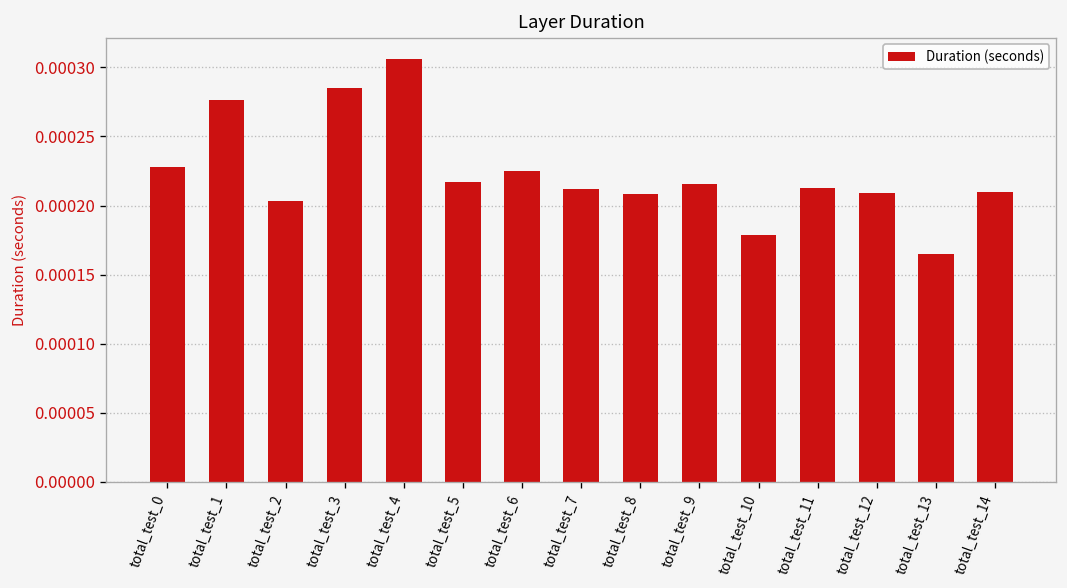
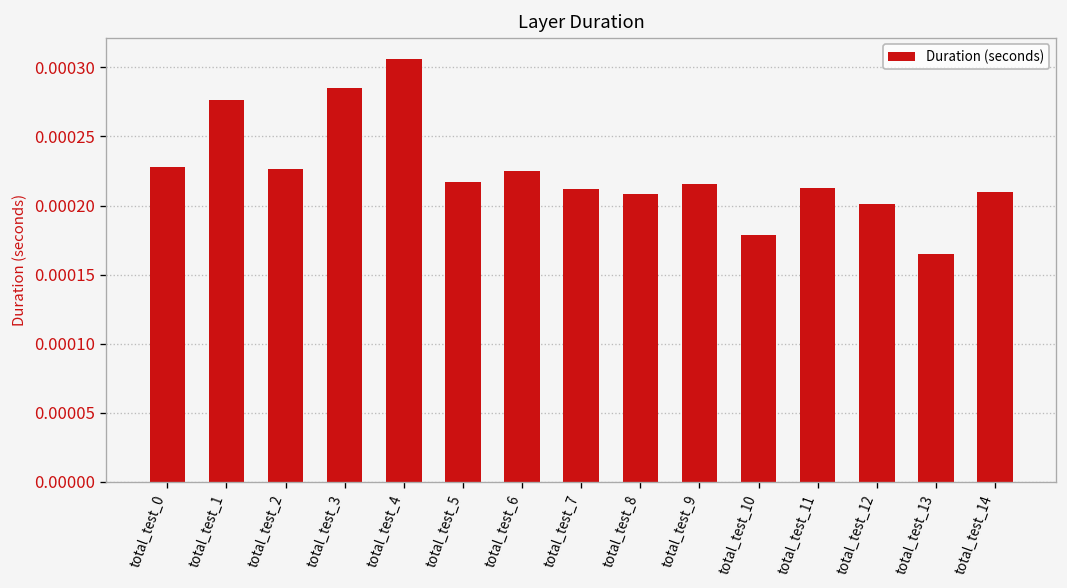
total_test_2: 0.000203 -> 0.000226
total_test_12: 0.000209 -> 0.000201
